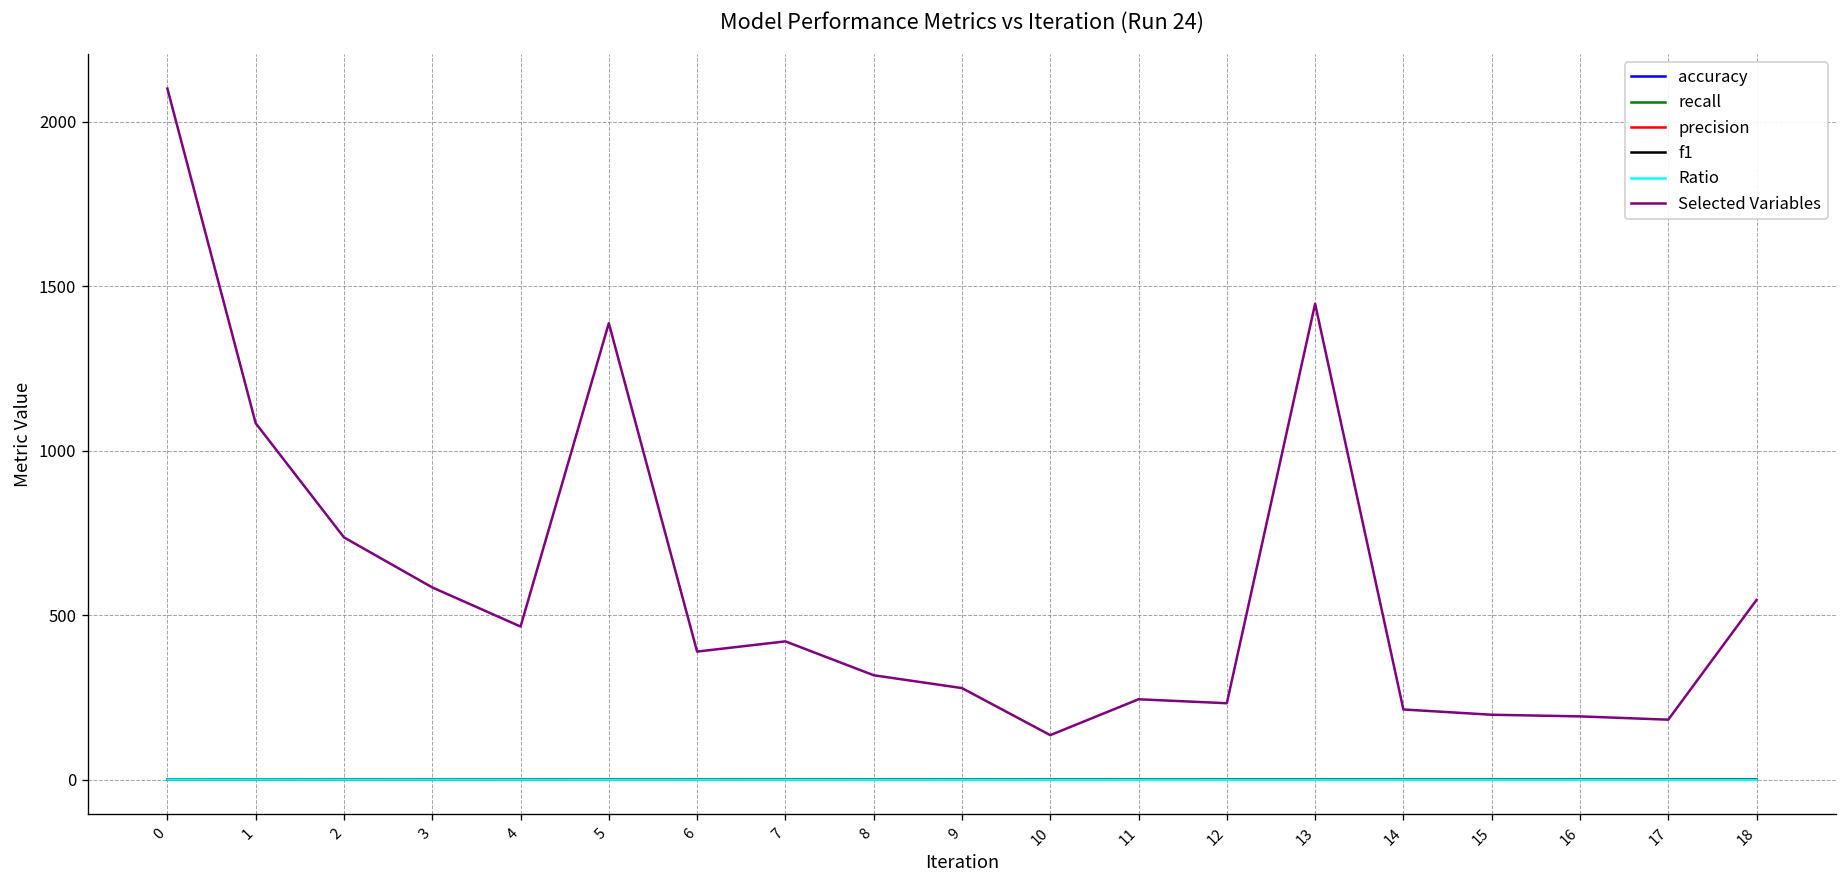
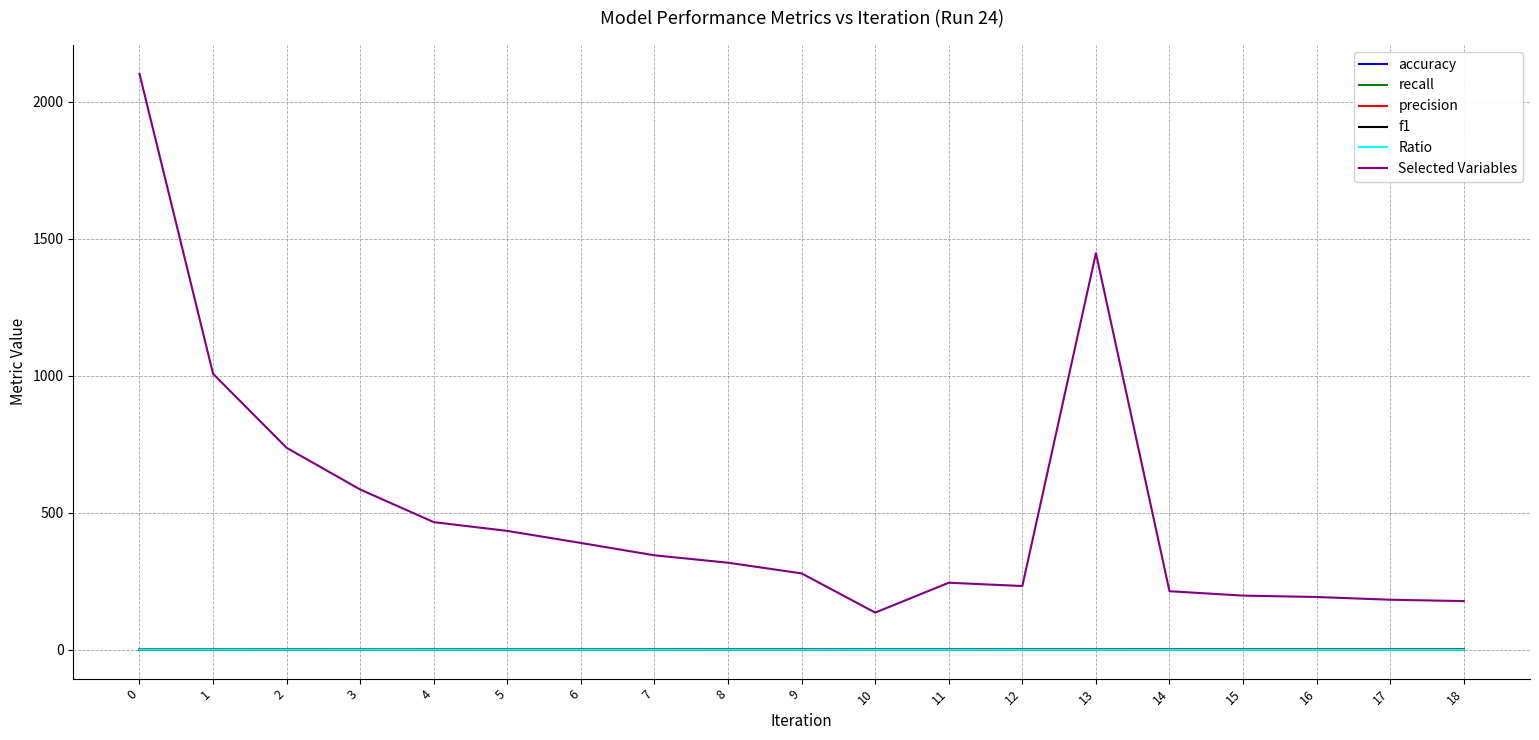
Selected Variables, 1: 1080 -> 1010
Selected Variables, 5: 1390 -> 430
Selected Variables, 7: 420 -> 350
Selected Variables, 18: 550 -> 180
